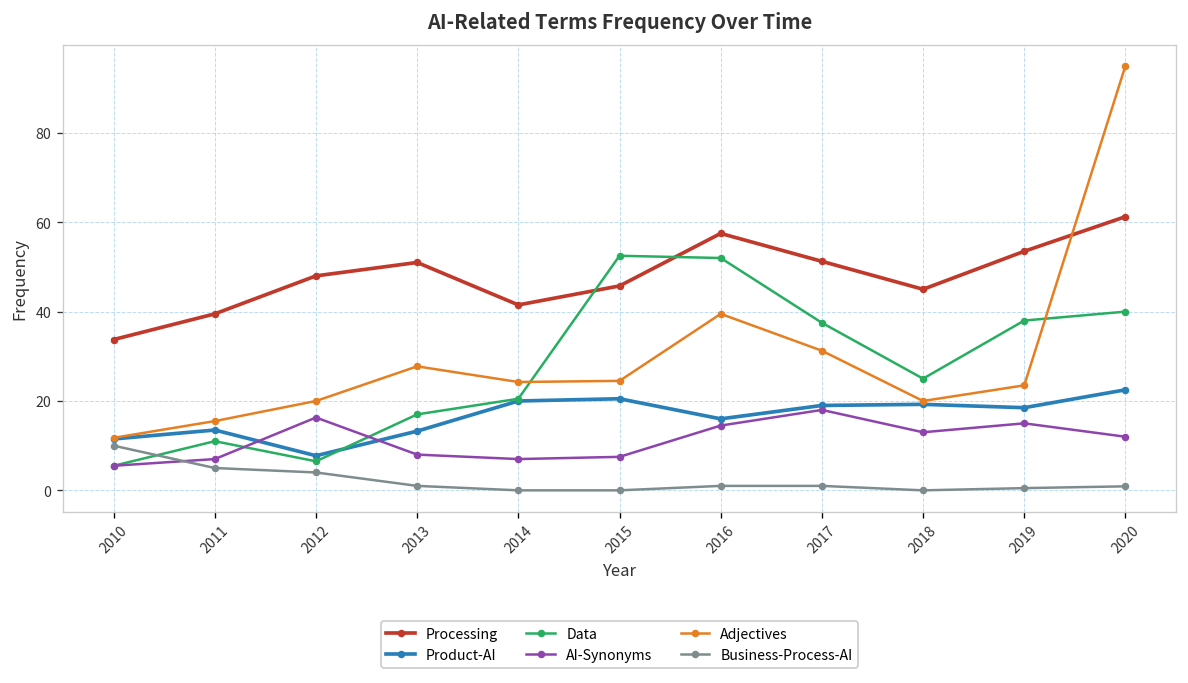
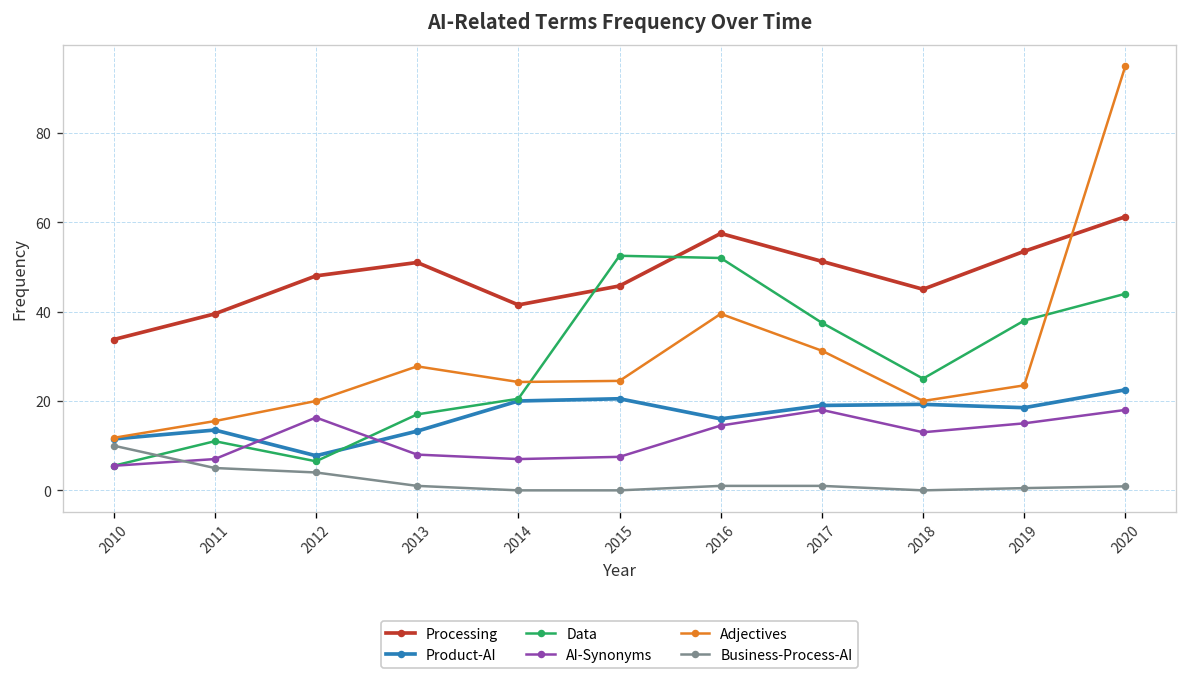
Data, 2020: 40 -> 44
AI-Synonyms, 2020: 12 -> 18
